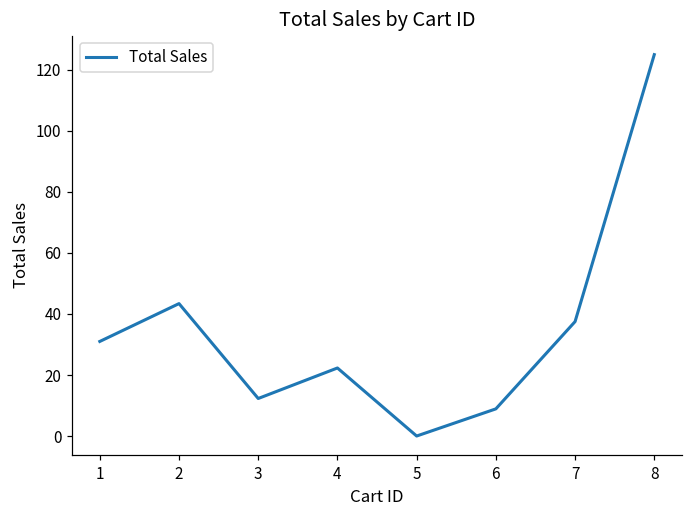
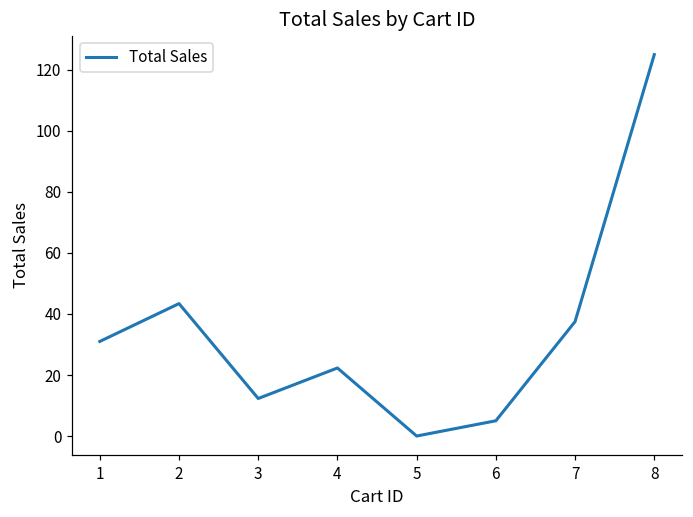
6: 9 -> 5
